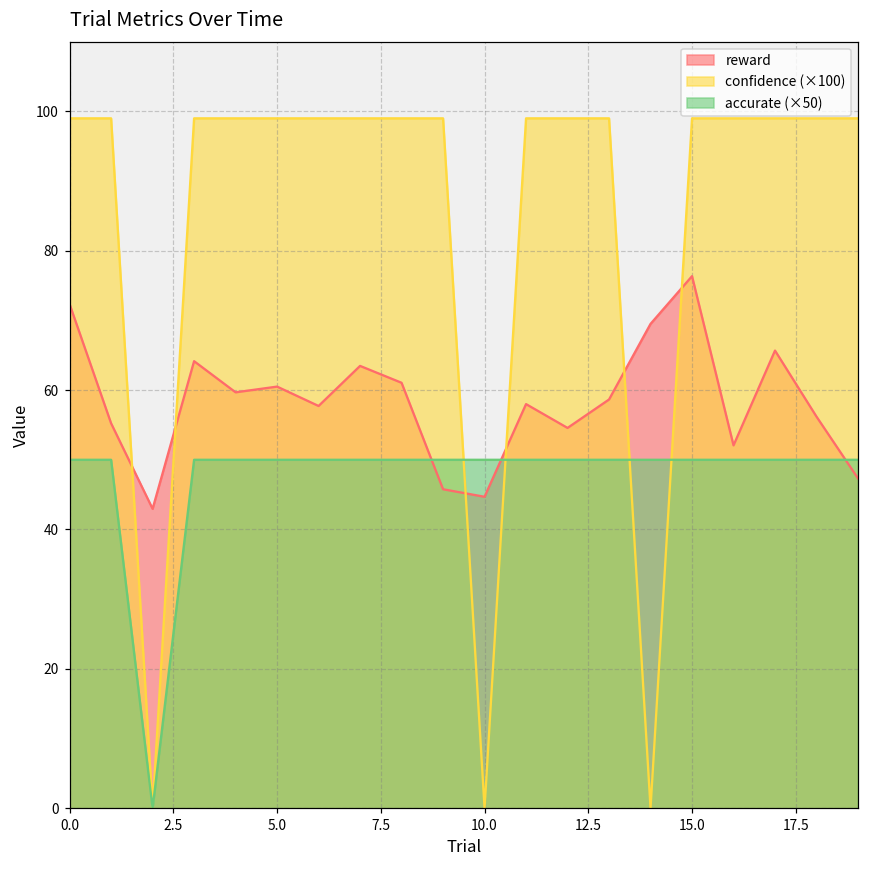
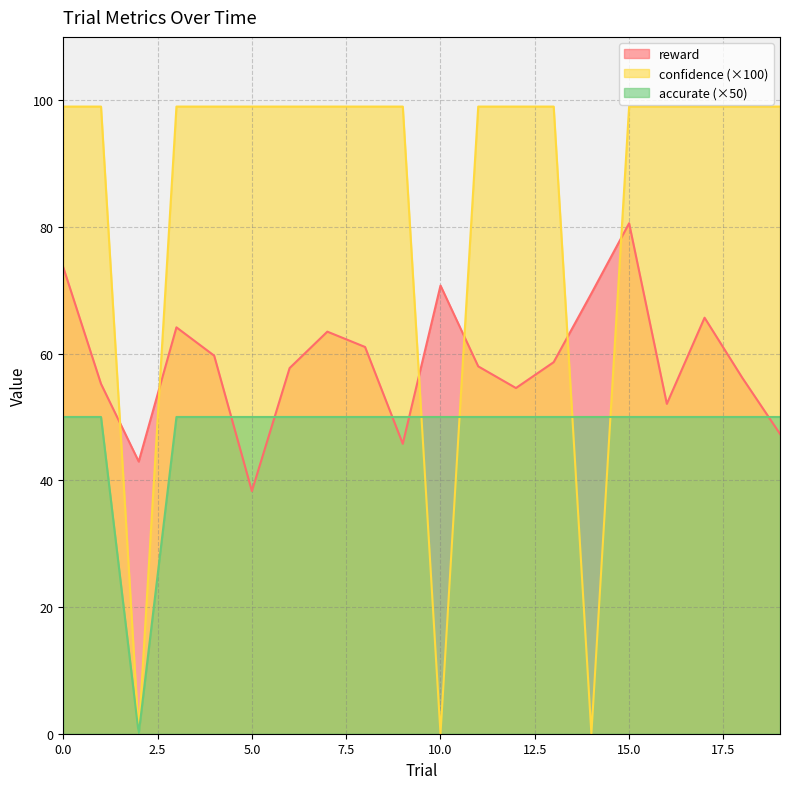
reward, 0.0: 72 -> 74
reward, 5.0: 61 -> 38
reward, 10.0: 45 -> 71
reward, 15.0: 76 -> 81
